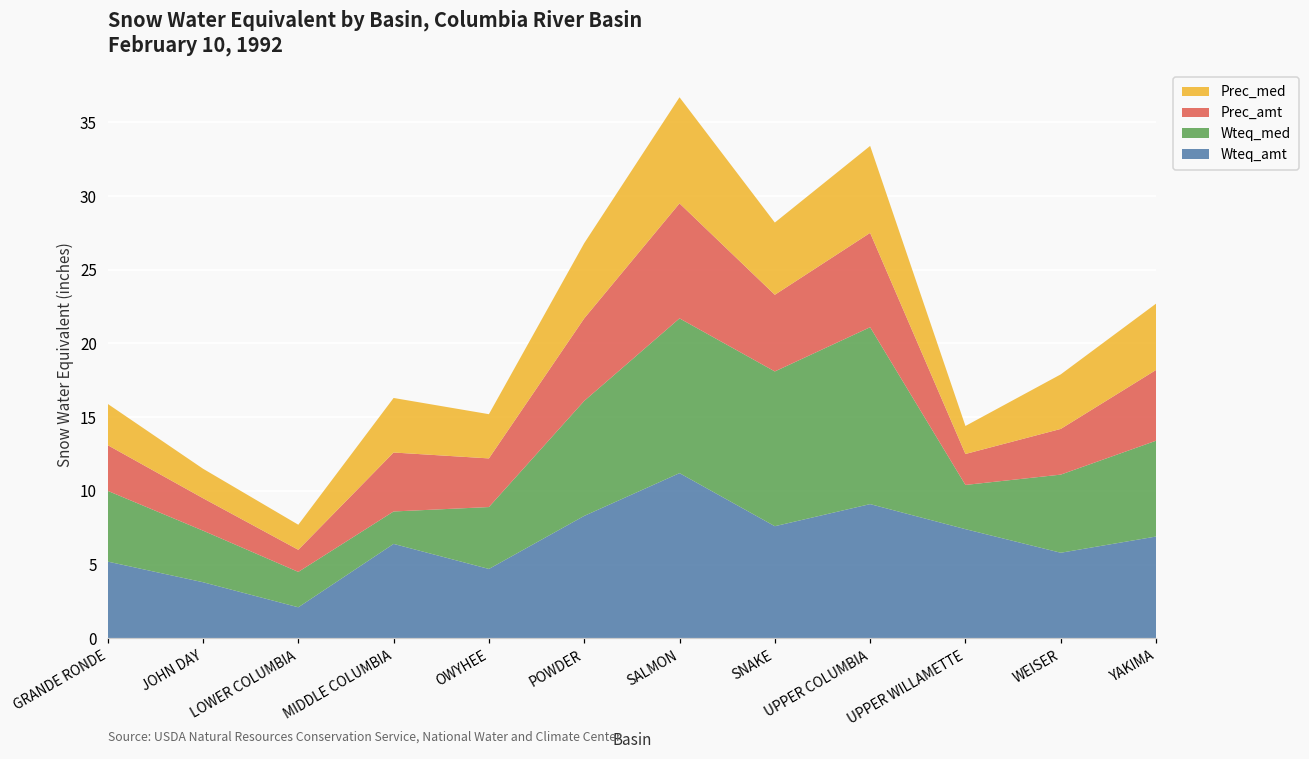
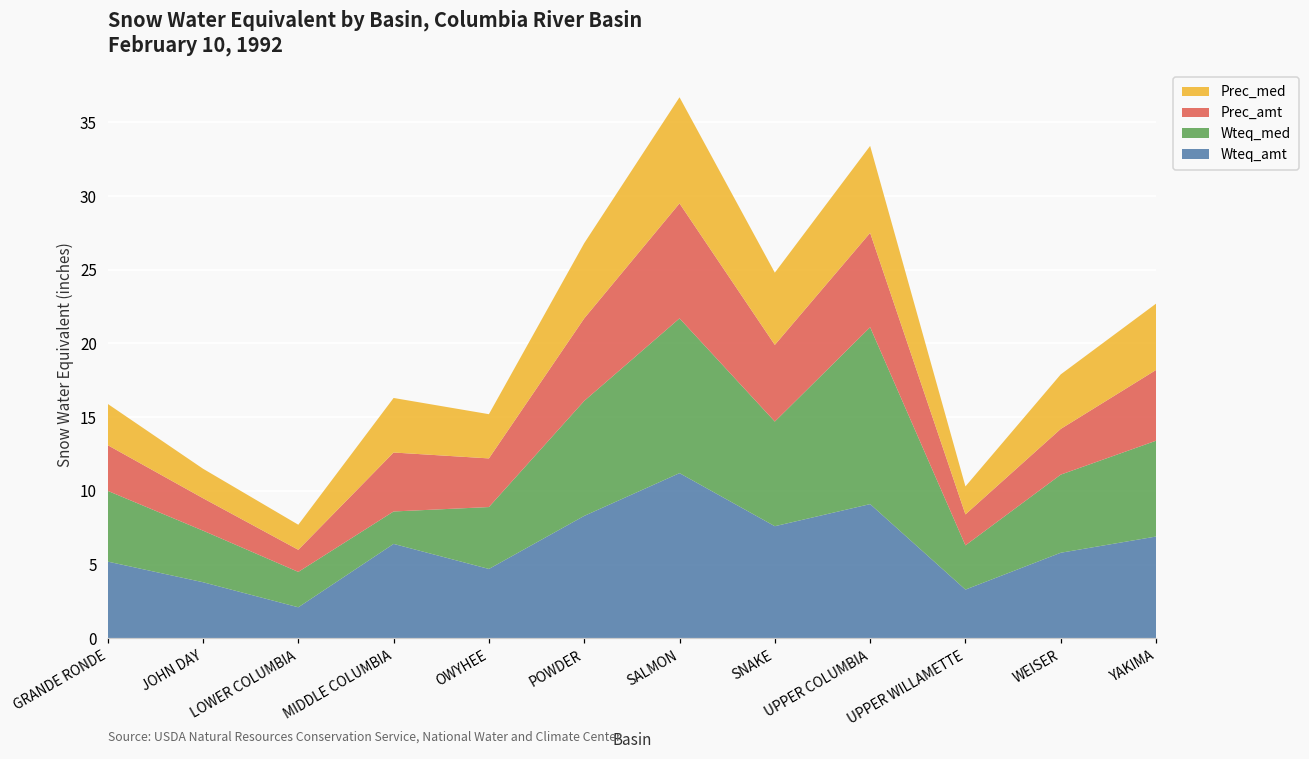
Wteq_med, SNAKE: 10.5 -> 7.1
Wteq_amt, UPPER WILLAMETTE: 7.4 -> 3.3
